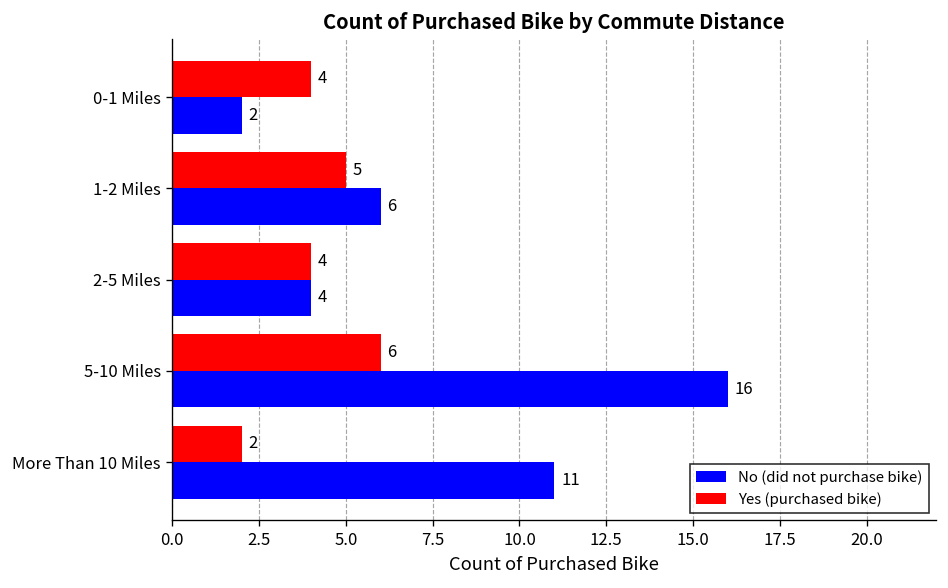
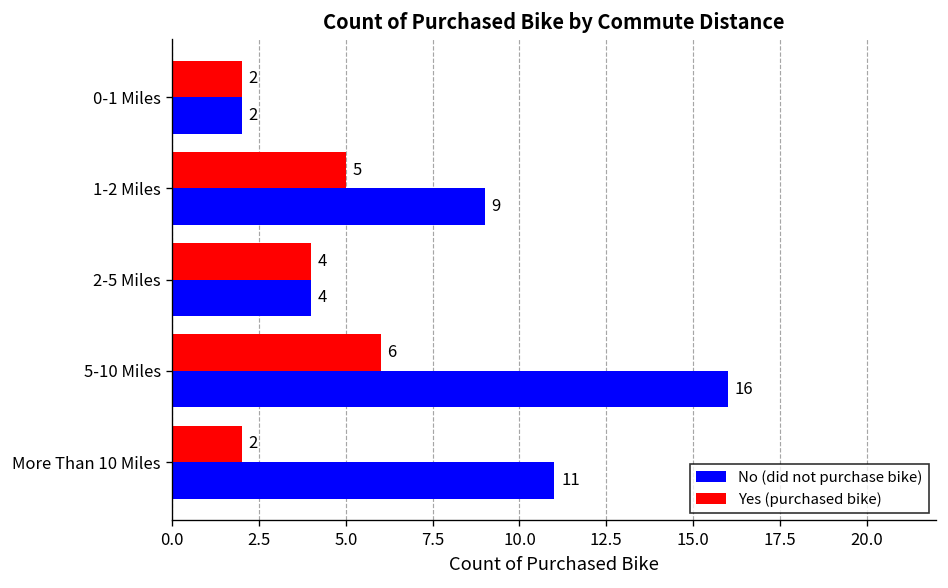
Yes (purchased bike), 0-1 Miles: 4 -> 2
No (did not purchase bike), 1-2 Miles: 6 -> 9
